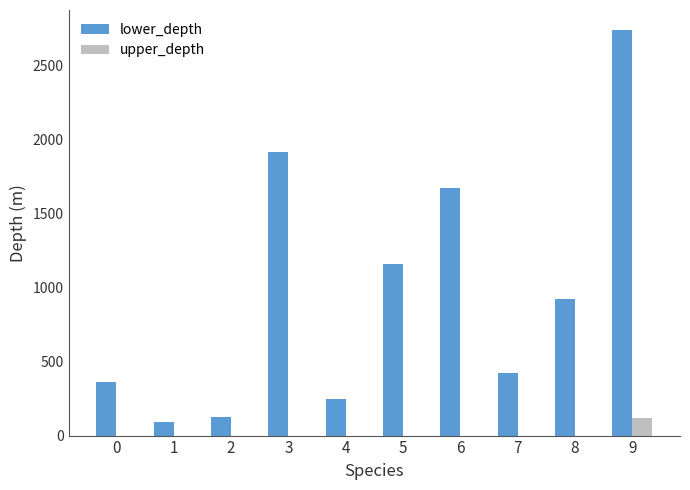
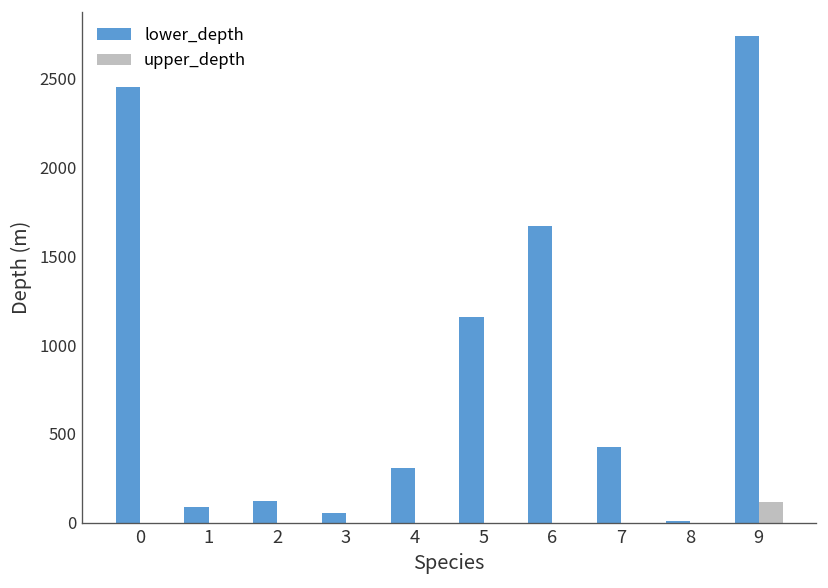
lower_depth, 0: 360 -> 2460
lower_depth, 3: 1920 -> 60
lower_depth, 4: 250 -> 310
lower_depth, 8: 920 -> 10
